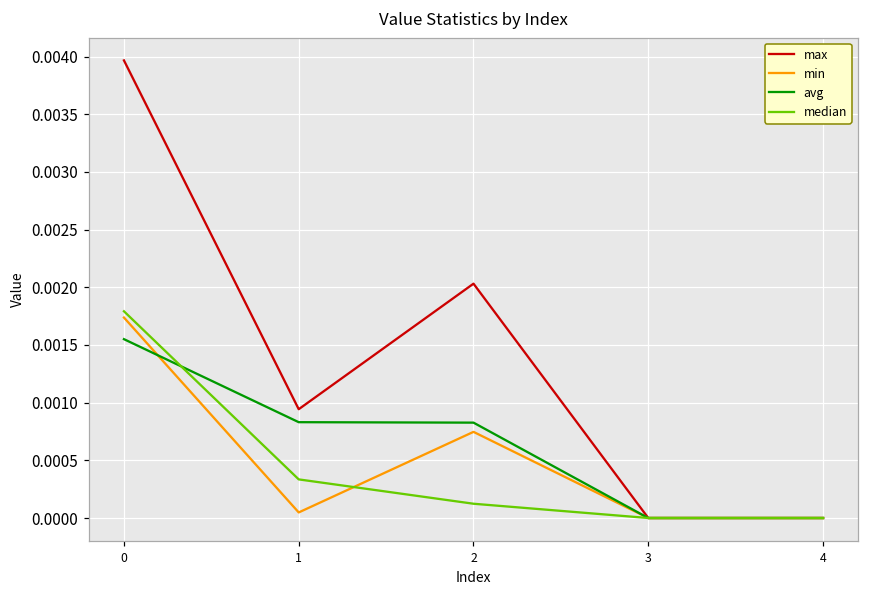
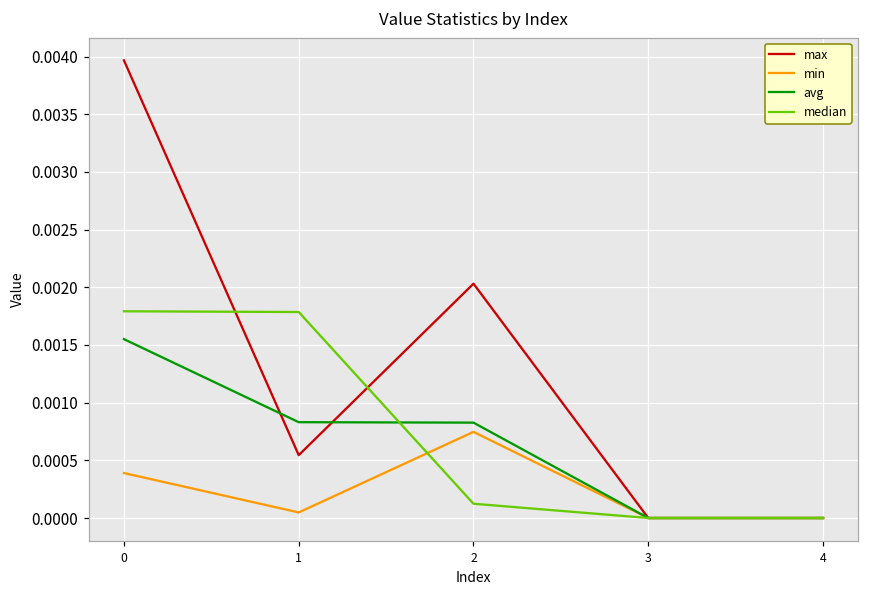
min, 0: 0.00174 -> 0.00039
max, 1: 0.00094 -> 0.00054
median, 1: 0.00033 -> 0.00179
